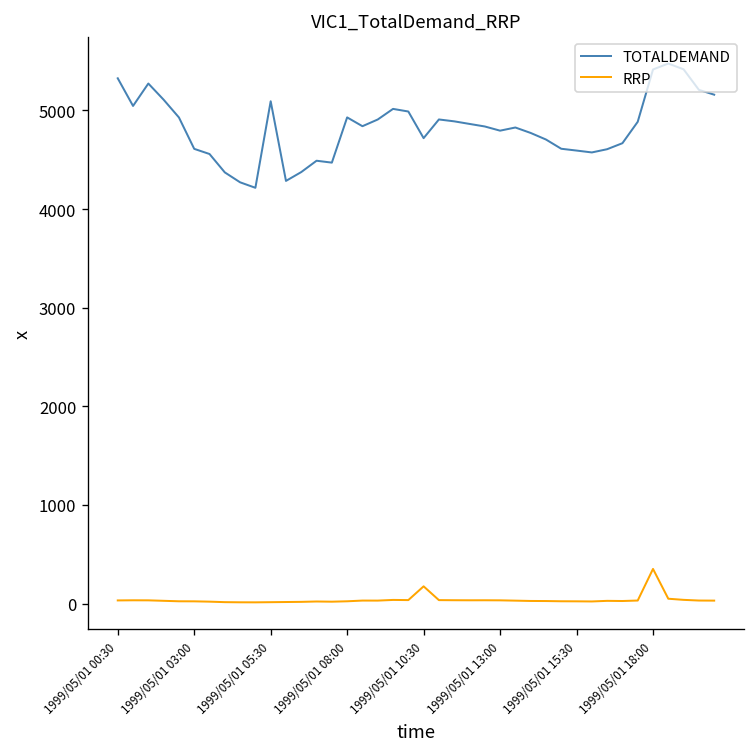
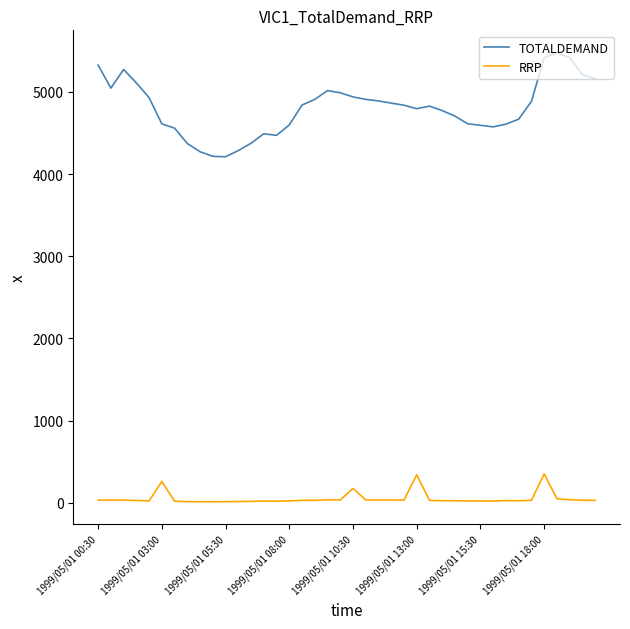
RRP, 1999/05/01 03:00: 0 -> 300
TOTALDEMAND, 1999/05/01 05:30: 5100 -> 4200
TOTALDEMAND, 1999/05/01 08:00: 4900 -> 4600
TOTALDEMAND, 1999/05/01 10:30: 4700 -> 4900
RRP, 1999/05/01 13:00: 0 -> 300
